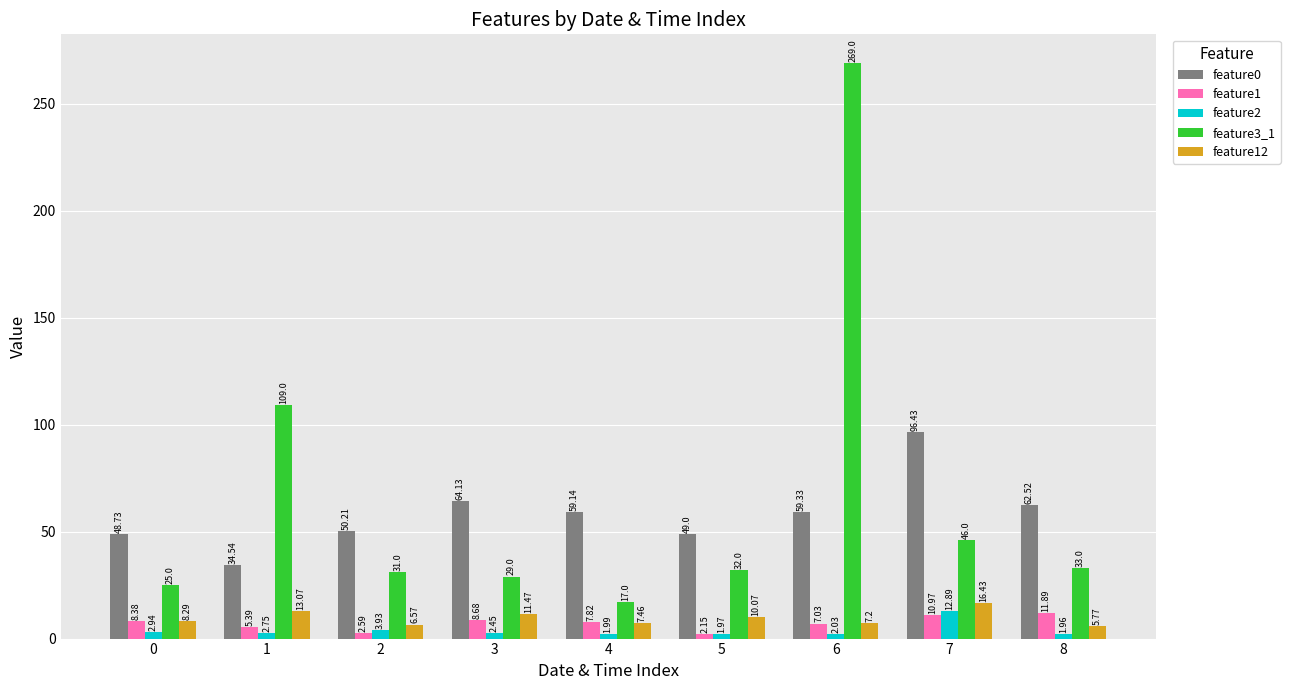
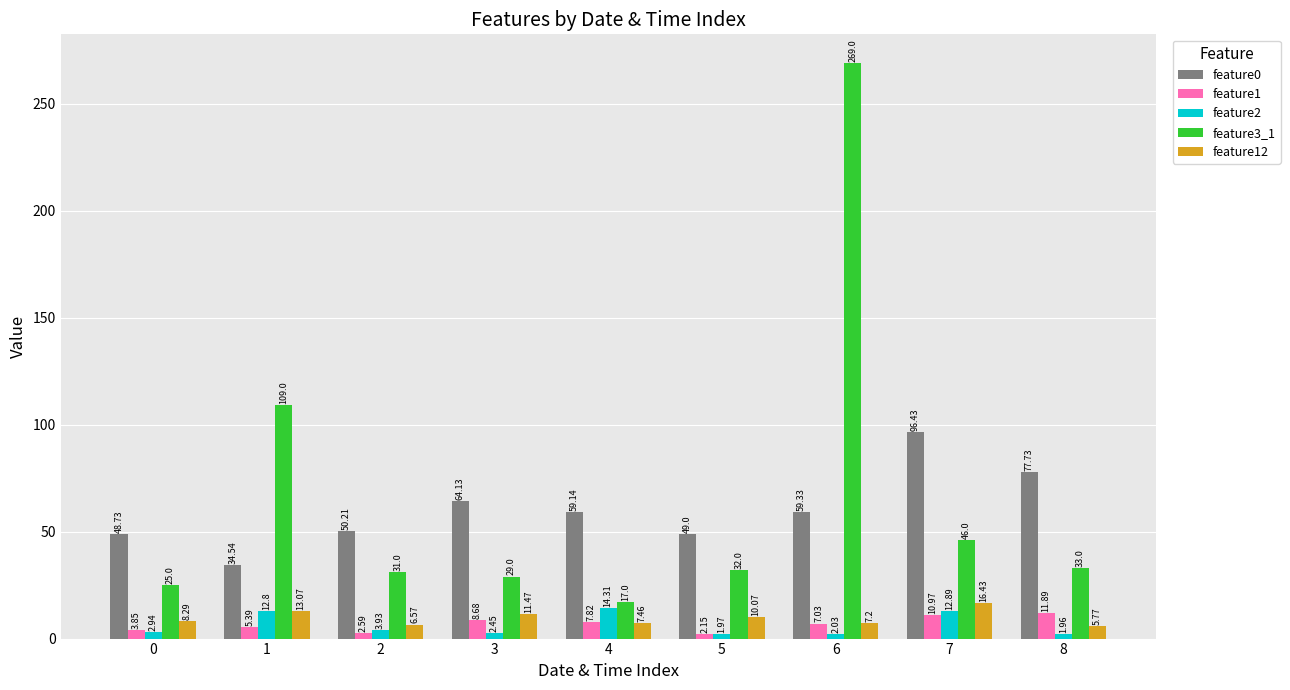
feature1, 0: 8.38 -> 3.85
feature2, 1: 2.75 -> 12.8
feature2, 4: 1.99 -> 14.31
feature0, 8: 62.52 -> 77.73
